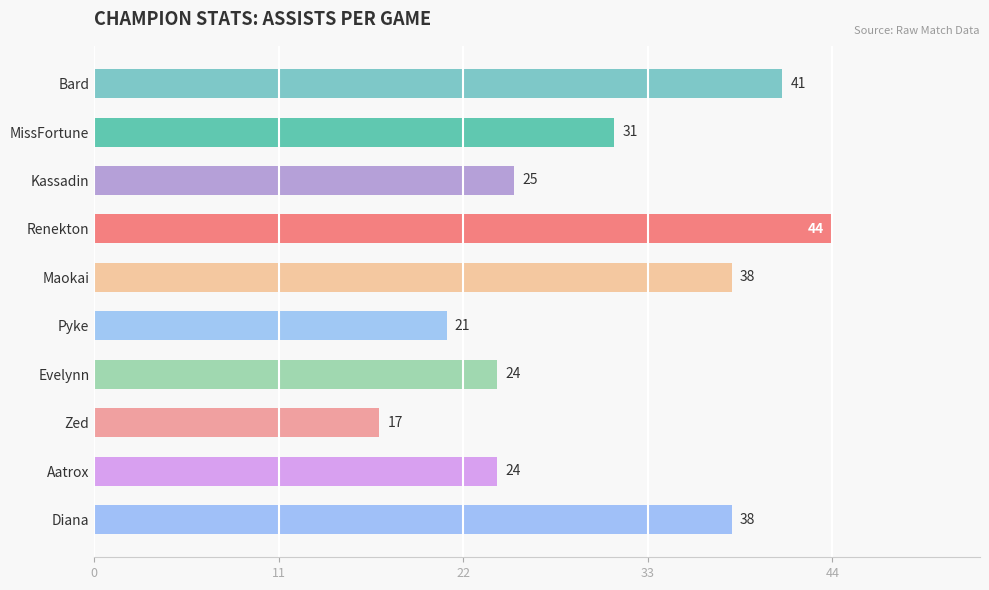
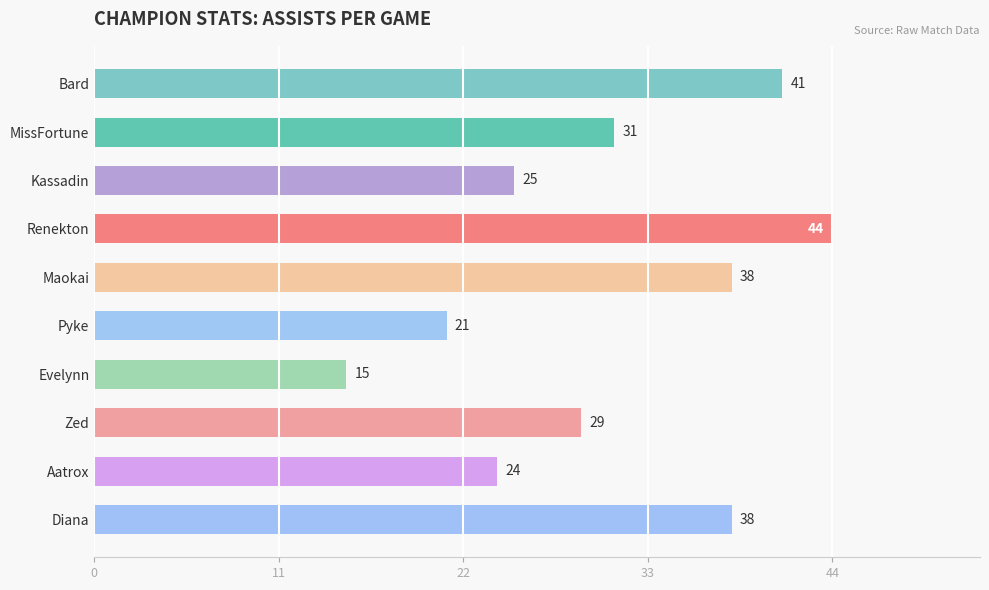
Evelynn: 24 -> 15
Zed: 17 -> 29
